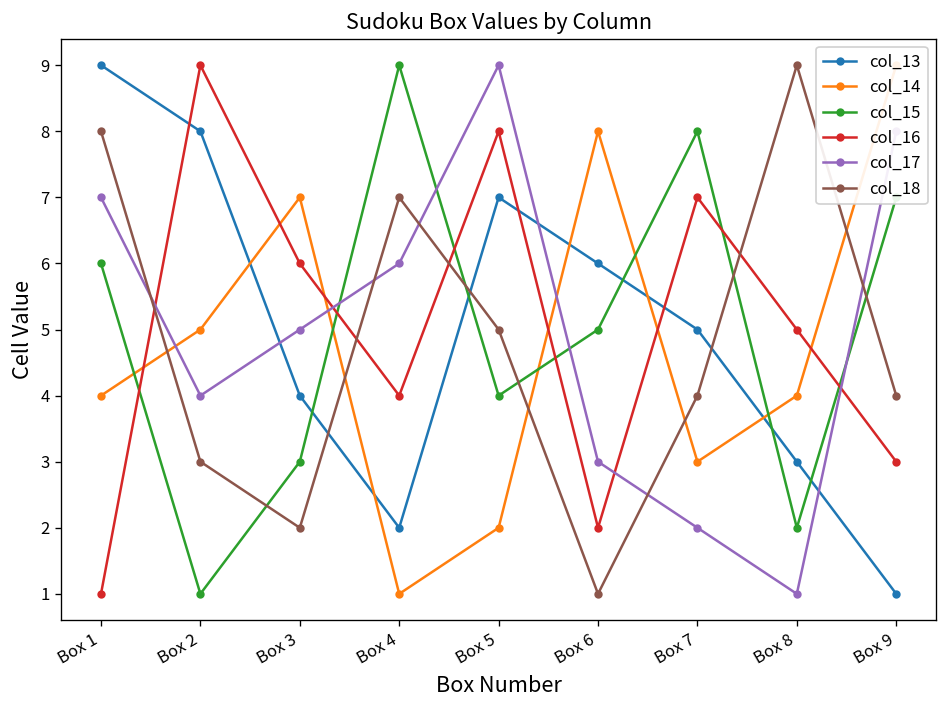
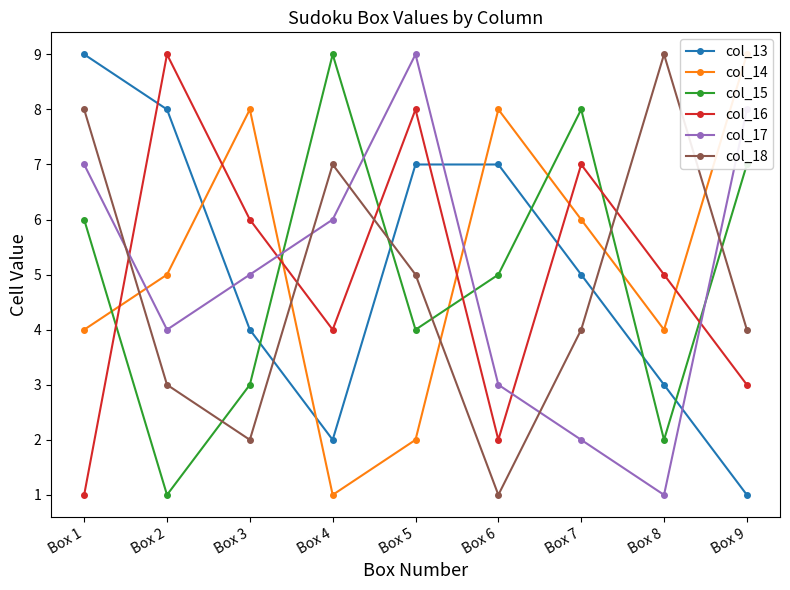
col_14, Box 3: 7 -> 8
col_13, Box 6: 6 -> 7
col_14, Box 7: 3 -> 6
